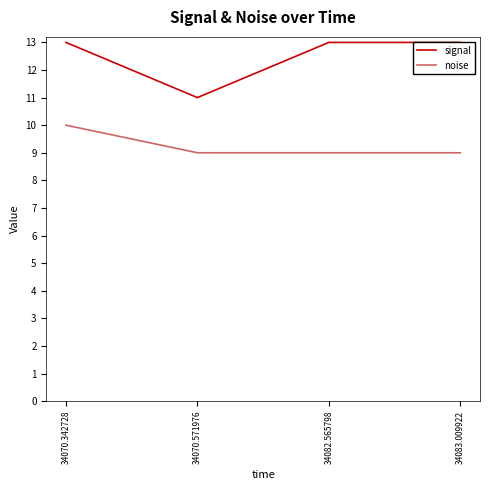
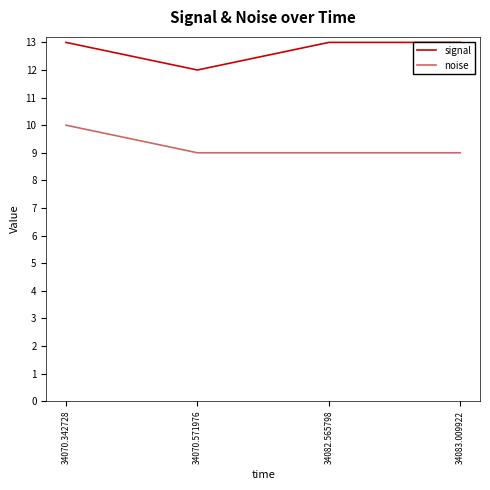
signal, 34070.571976: 11 -> 12
